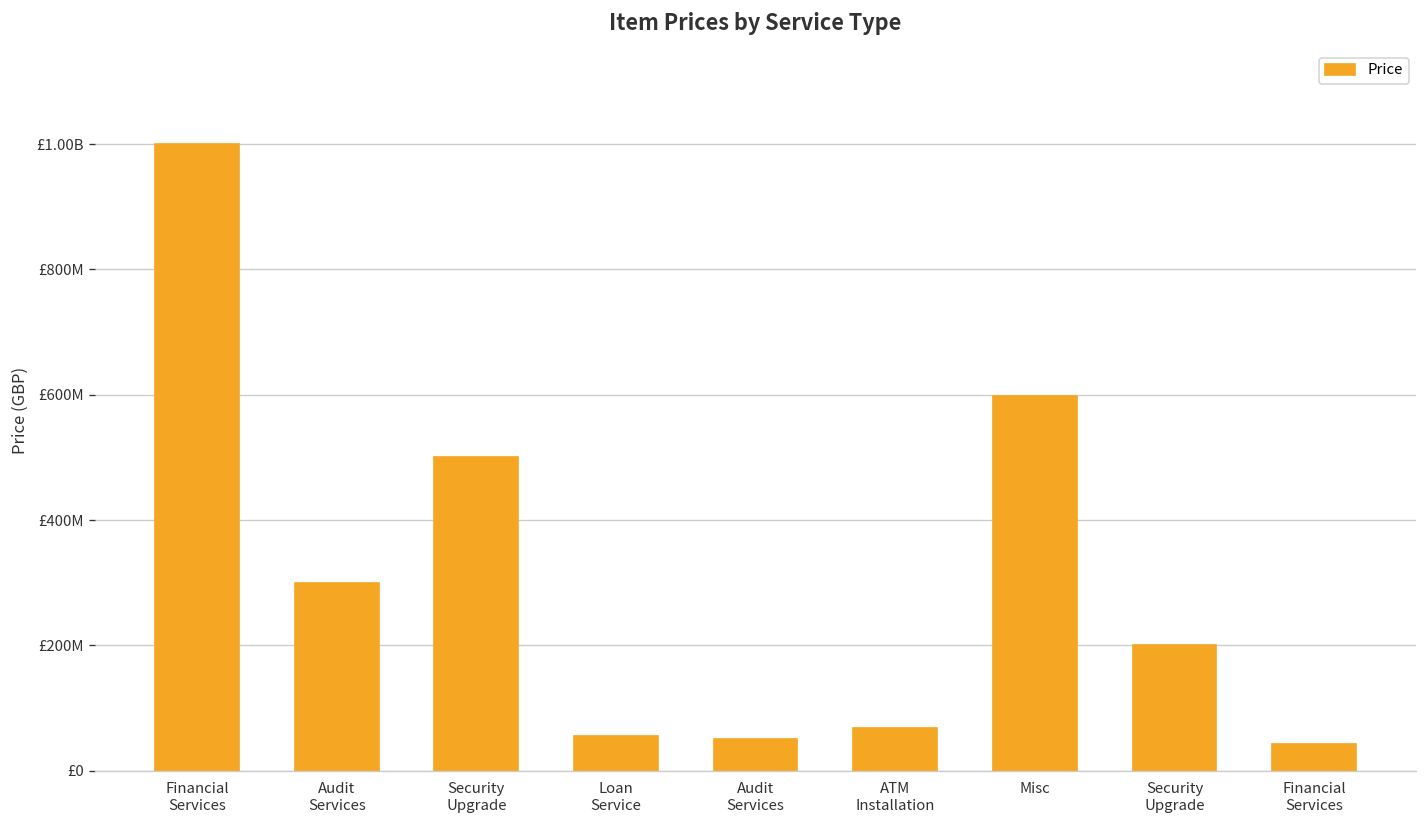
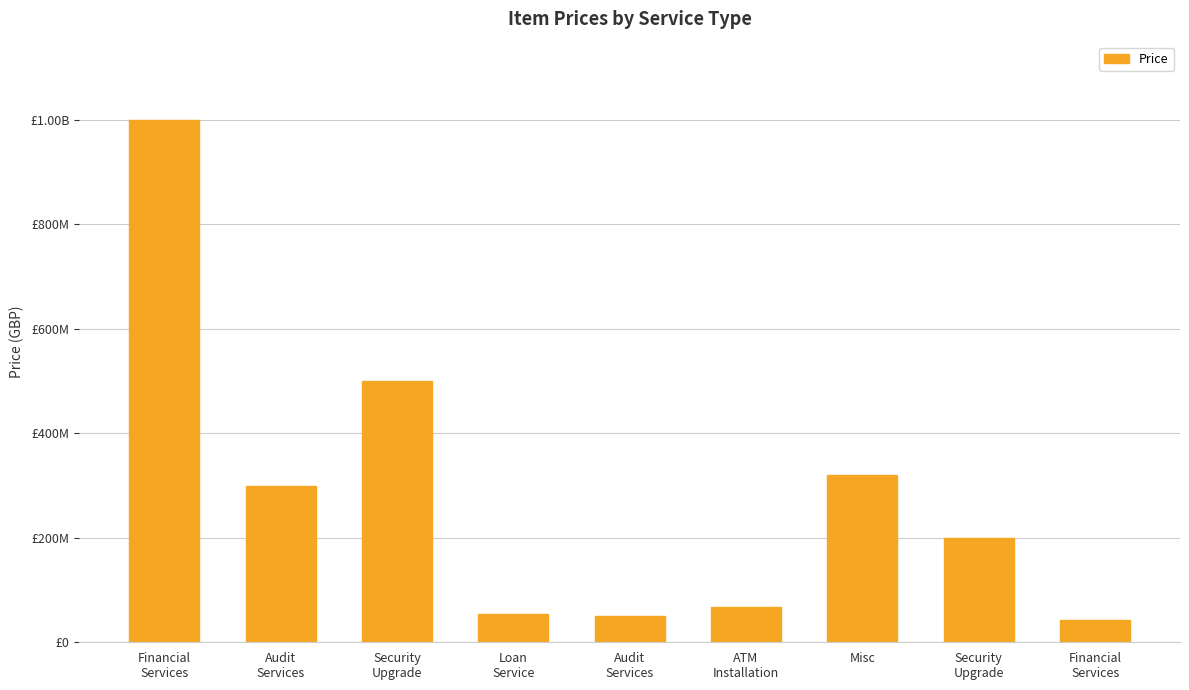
Misc: £600000000 -> £320000000
